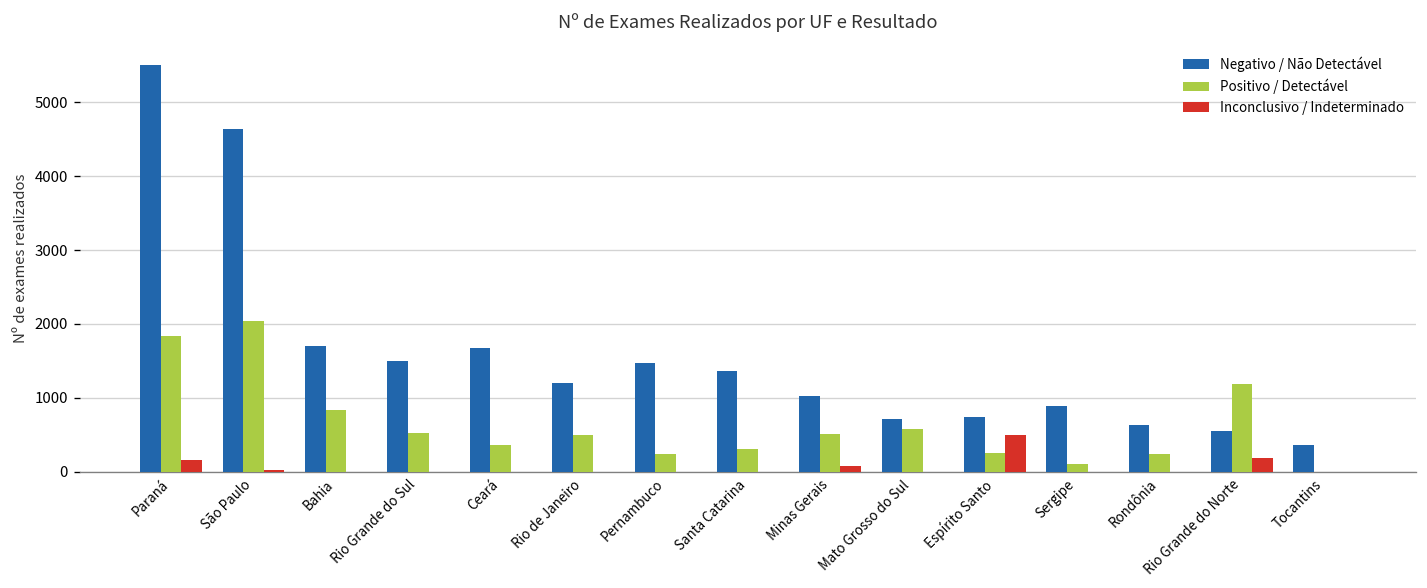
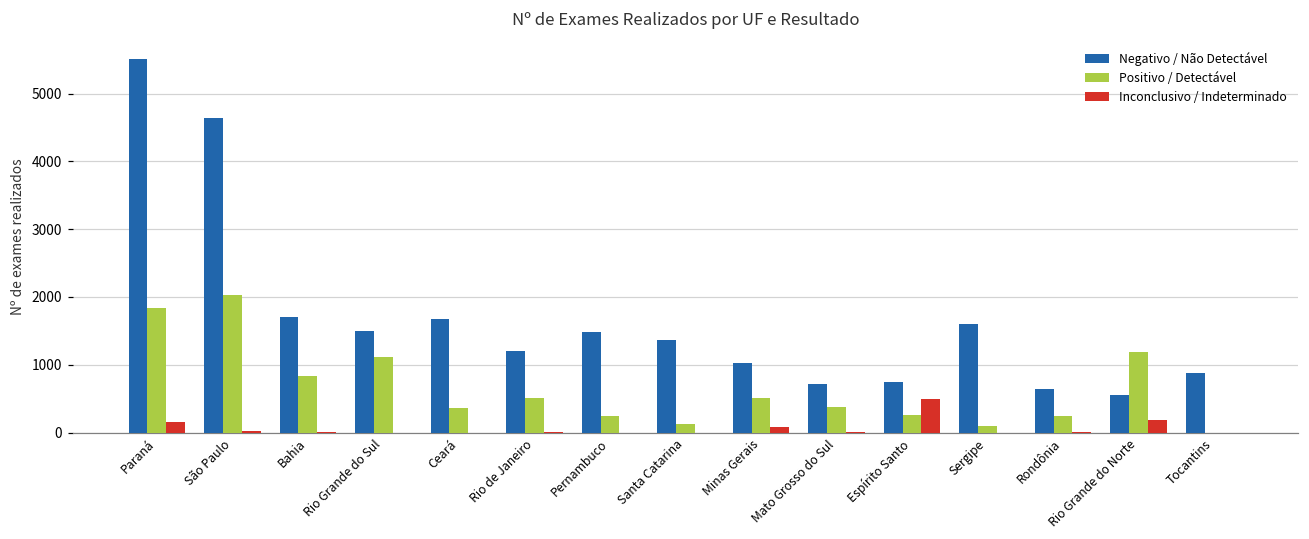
Positivo / Detectável, Rio Grande do Sul: 500 -> 1100
Positivo / Detectável, Santa Catarina: 300 -> 100
Positivo / Detectável, Mato Grosso do Sul: 600 -> 400
Negativo / Não Detectável, Sergipe: 900 -> 1600
Negativo / Não Detectável, Tocantins: 400 -> 900
